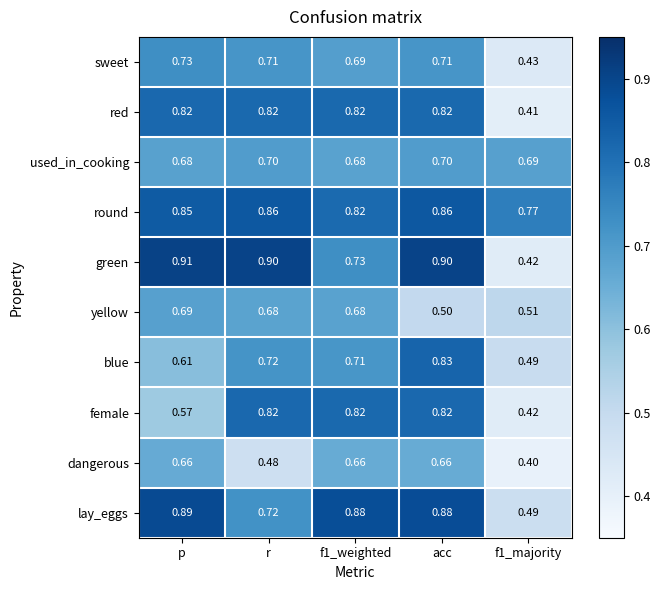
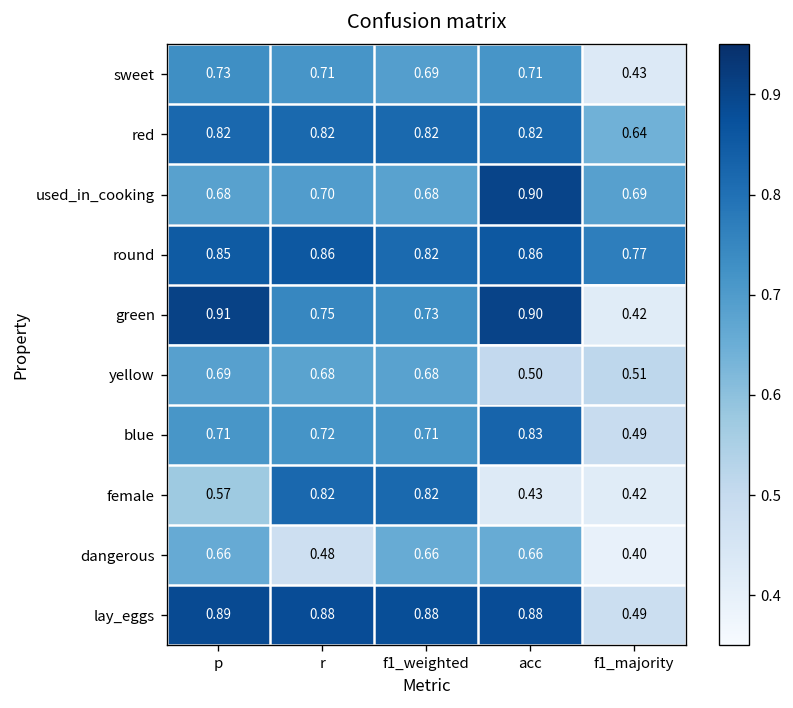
red, f1_majority: 0.41 -> 0.64
used_in_cooking, acc: 0.70 -> 0.90
green, r: 0.90 -> 0.75
blue, p: 0.61 -> 0.71
female, acc: 0.82 -> 0.43
lay_eggs, r: 0.72 -> 0.88
